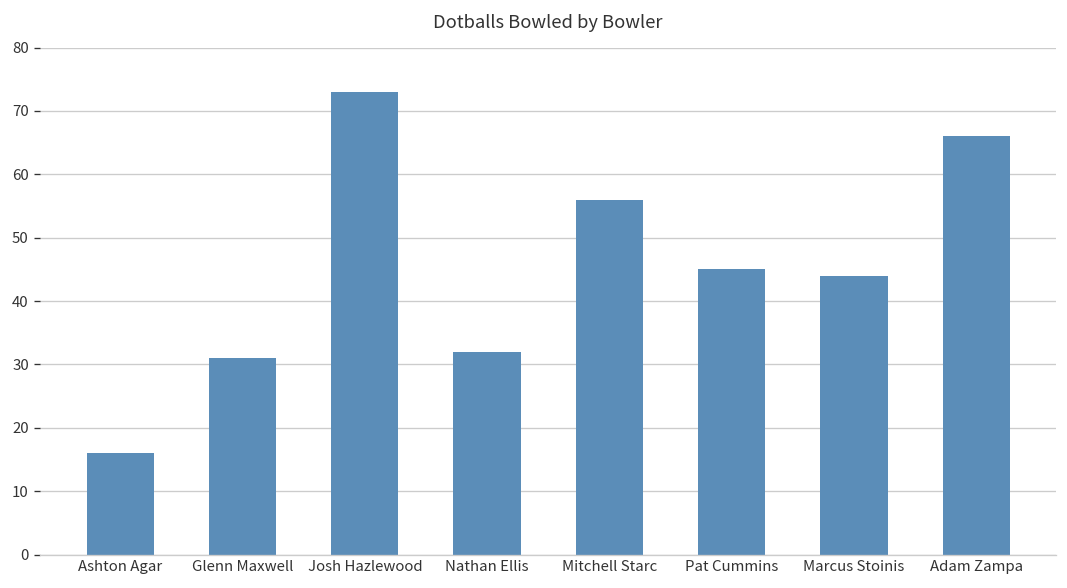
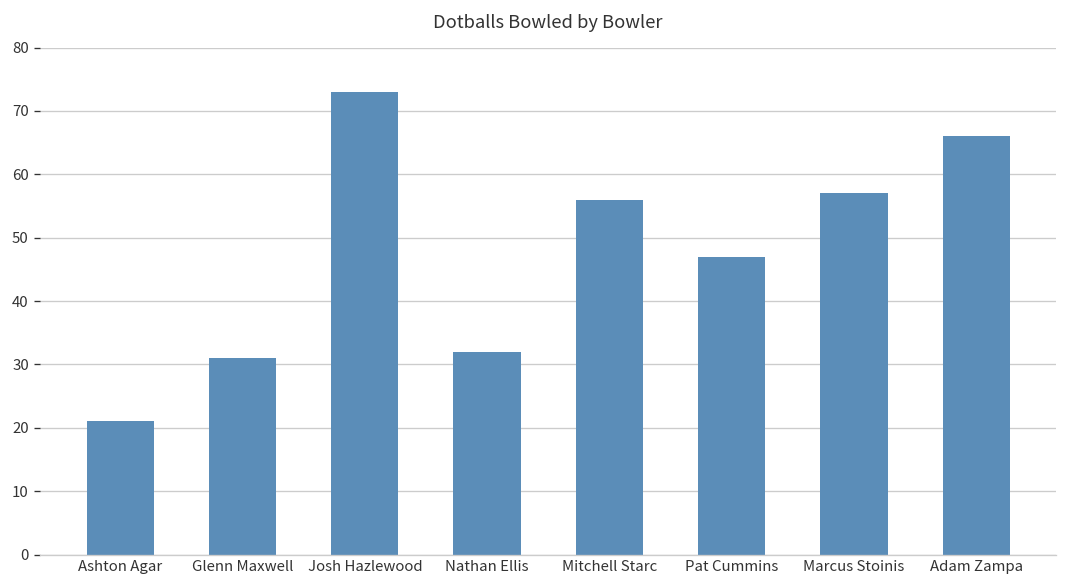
Ashton Agar: 16 -> 21
Pat Cummins: 45 -> 47
Marcus Stoinis: 44 -> 57
